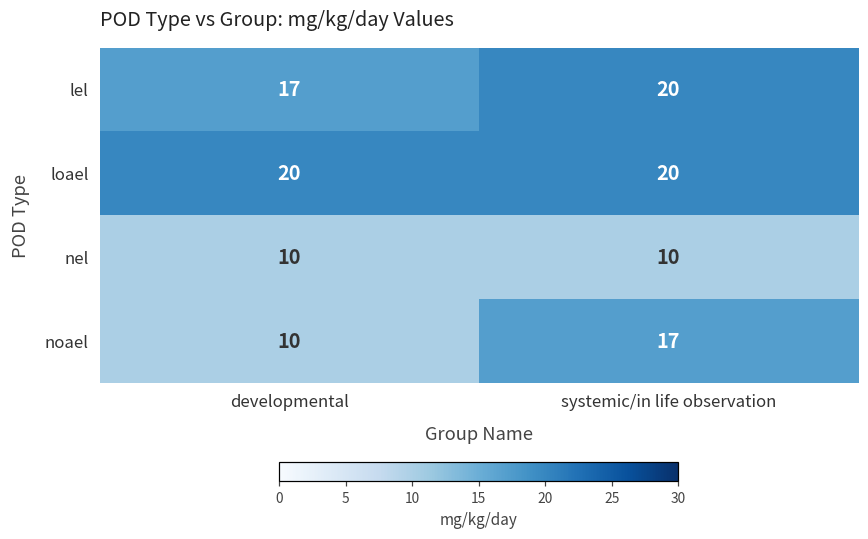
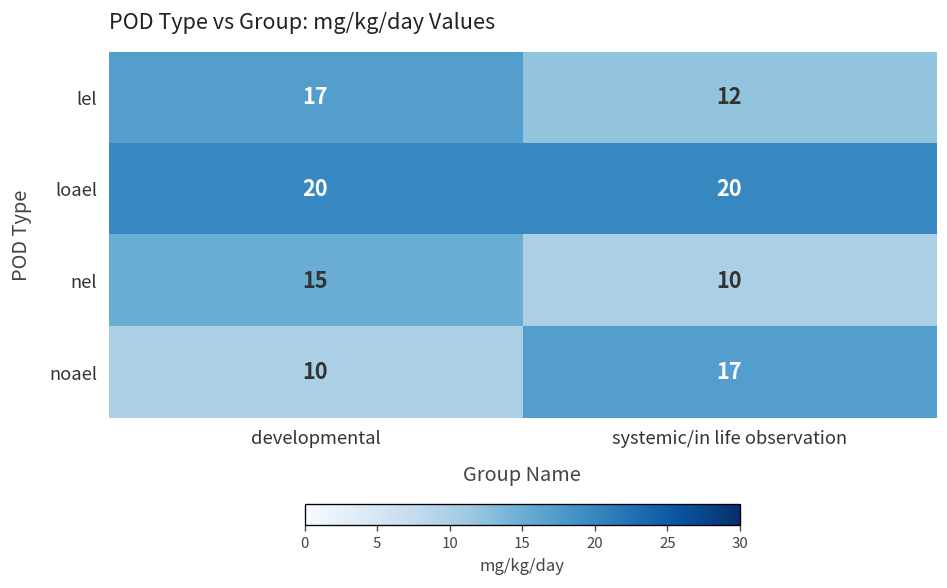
lel, systemic/in life observation: 20 -> 12
nel, developmental: 10 -> 15
